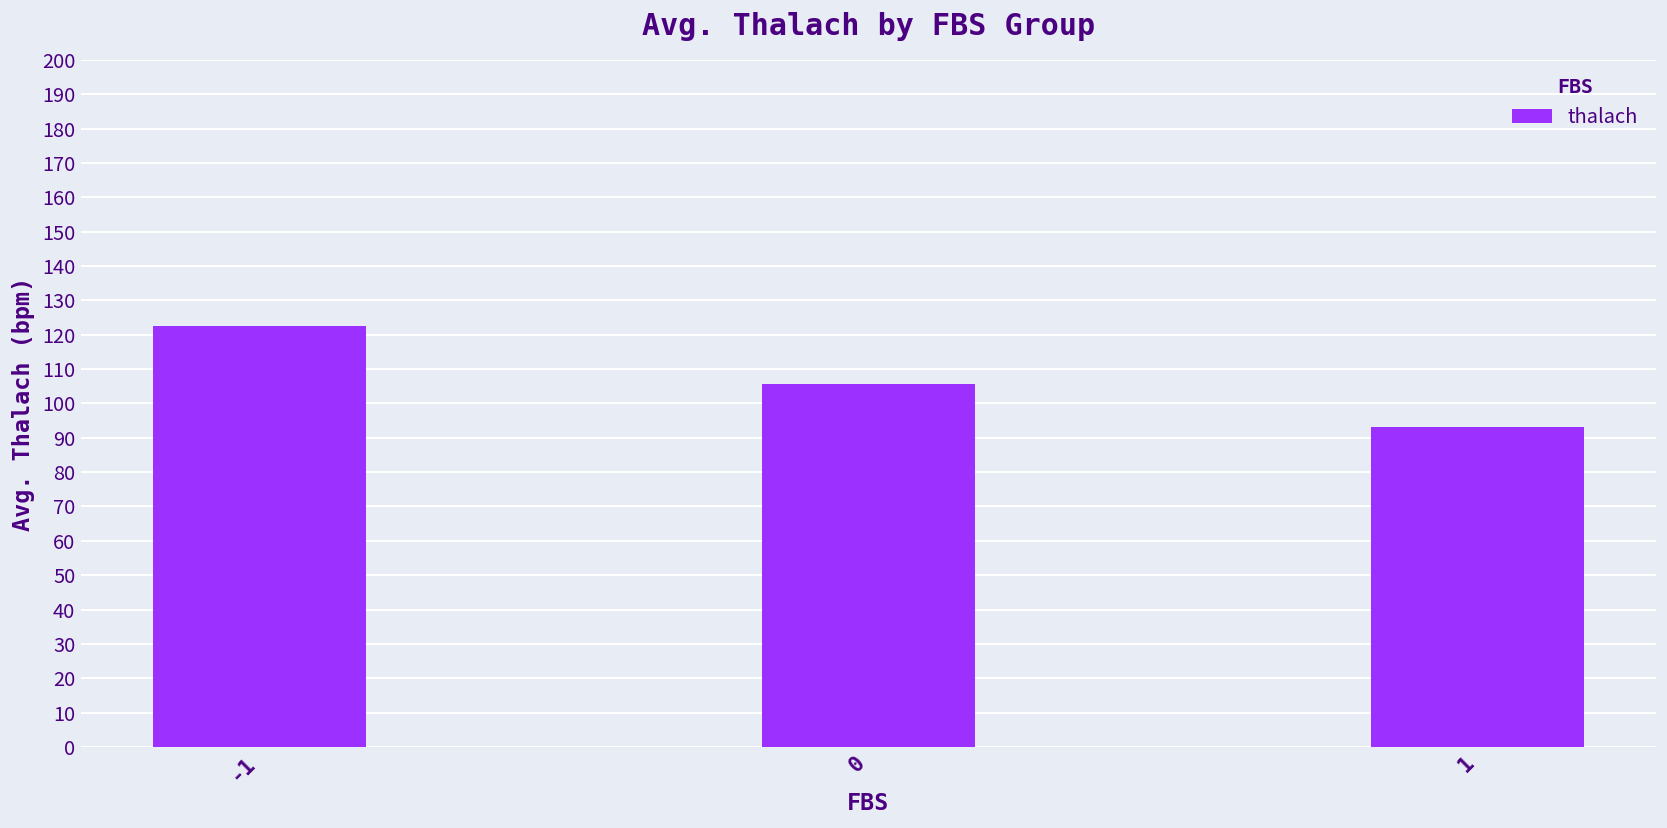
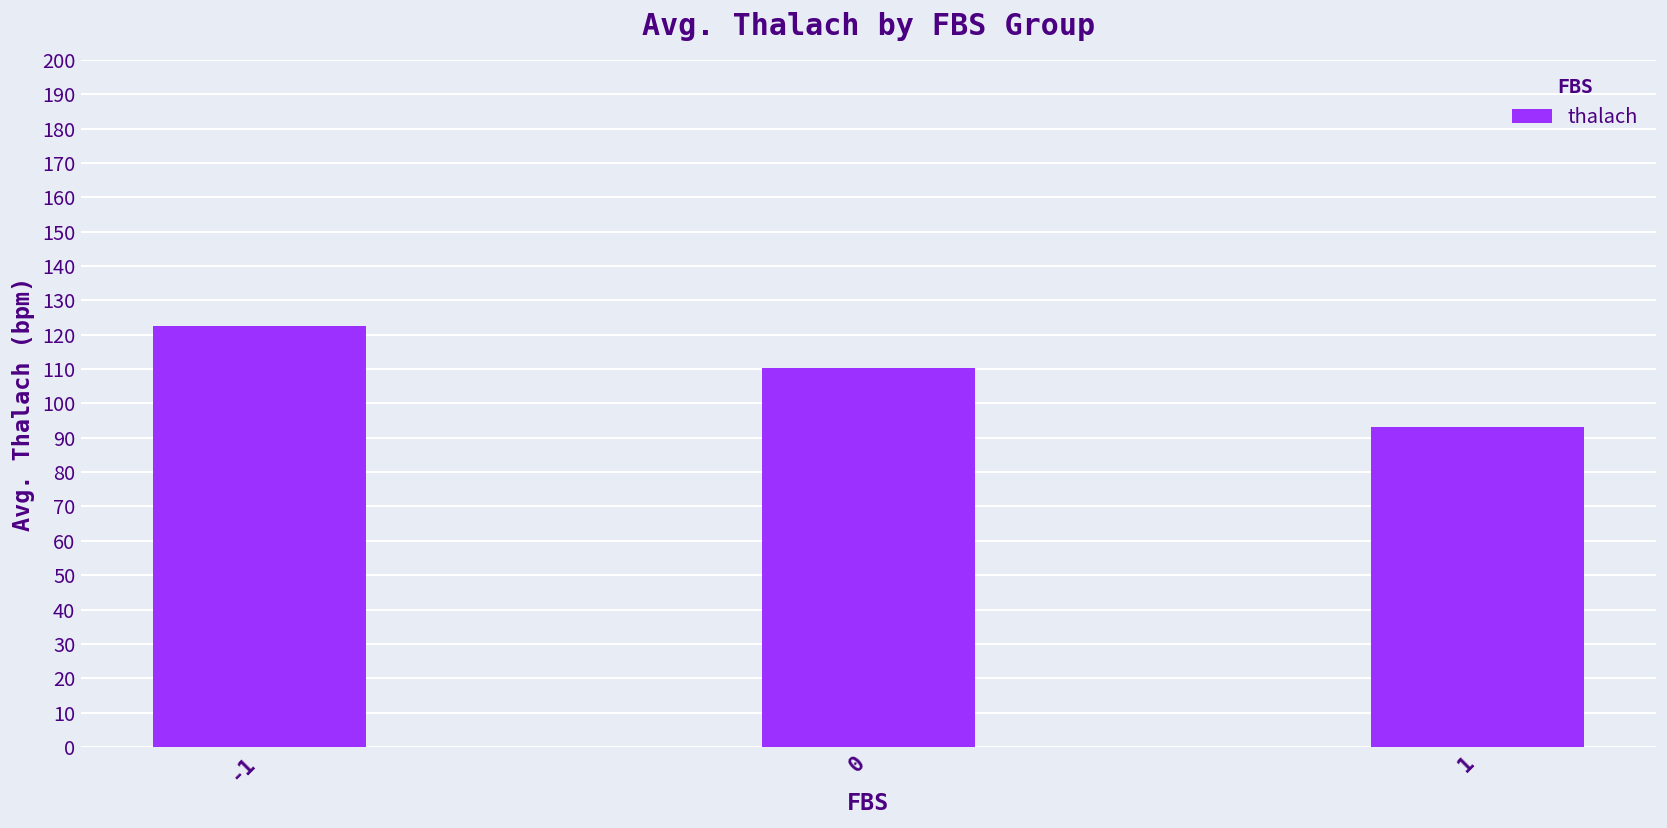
0: 106 -> 110
